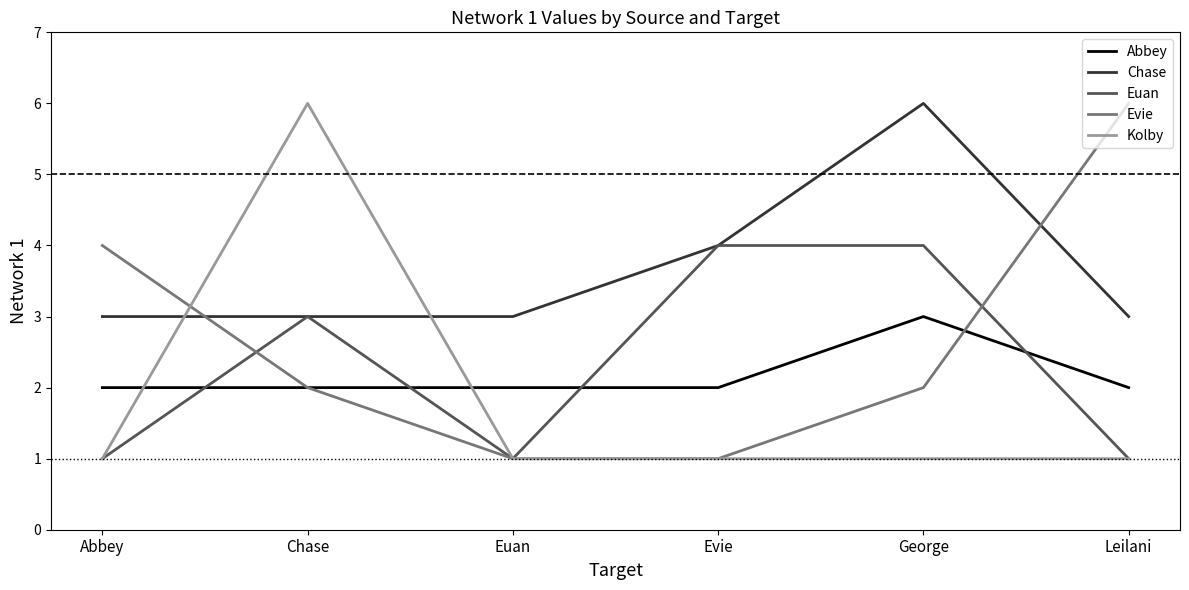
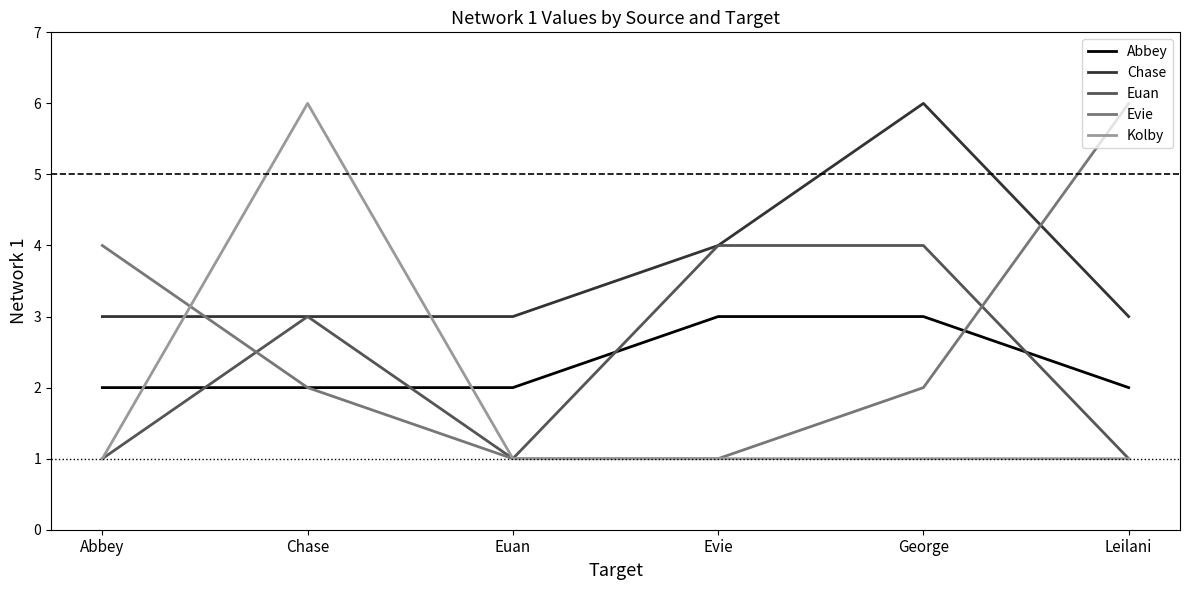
Abbey, Evie: 2 -> 3
